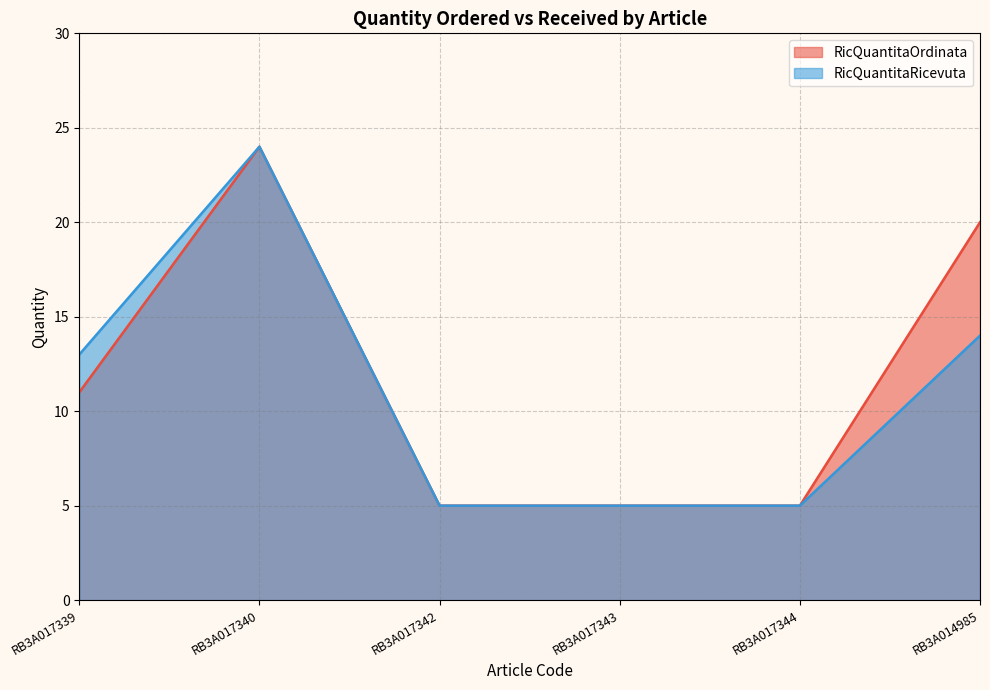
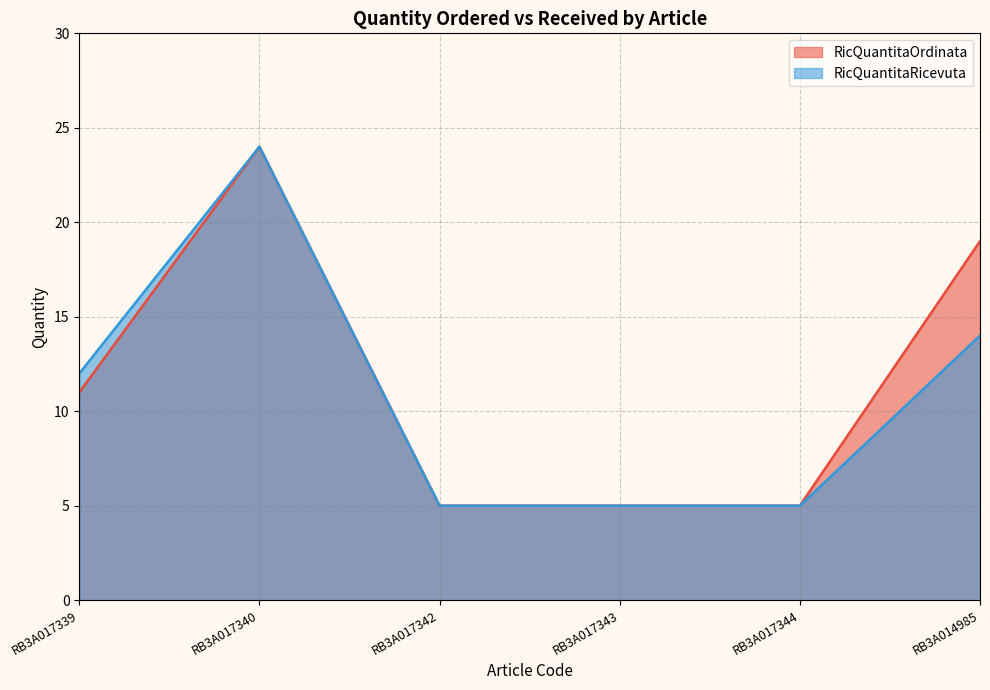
RicQuantitaRicevuta, RB3A017339: 13 -> 12
RicQuantitaOrdinata, RB3A014985: 20 -> 19
